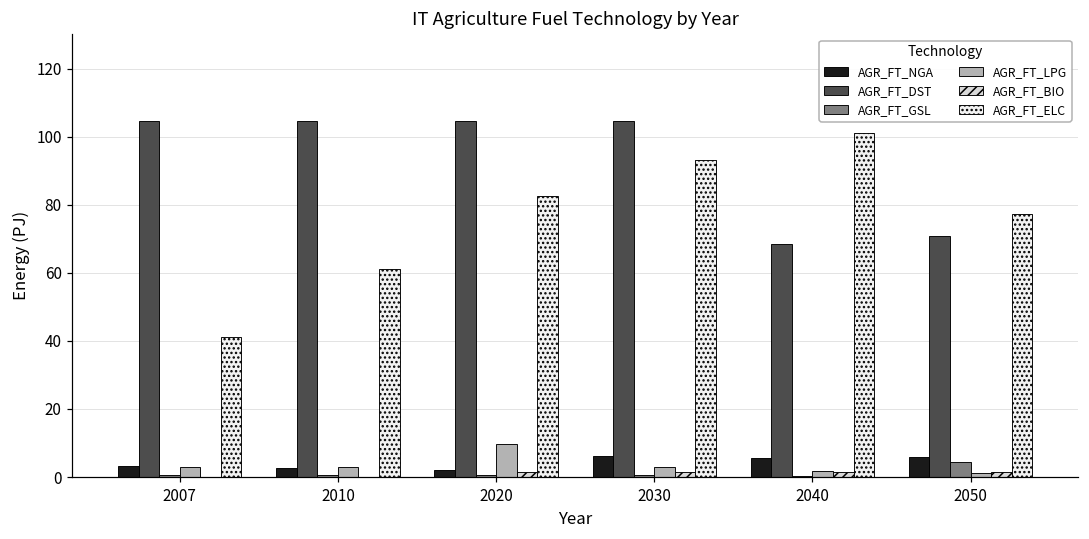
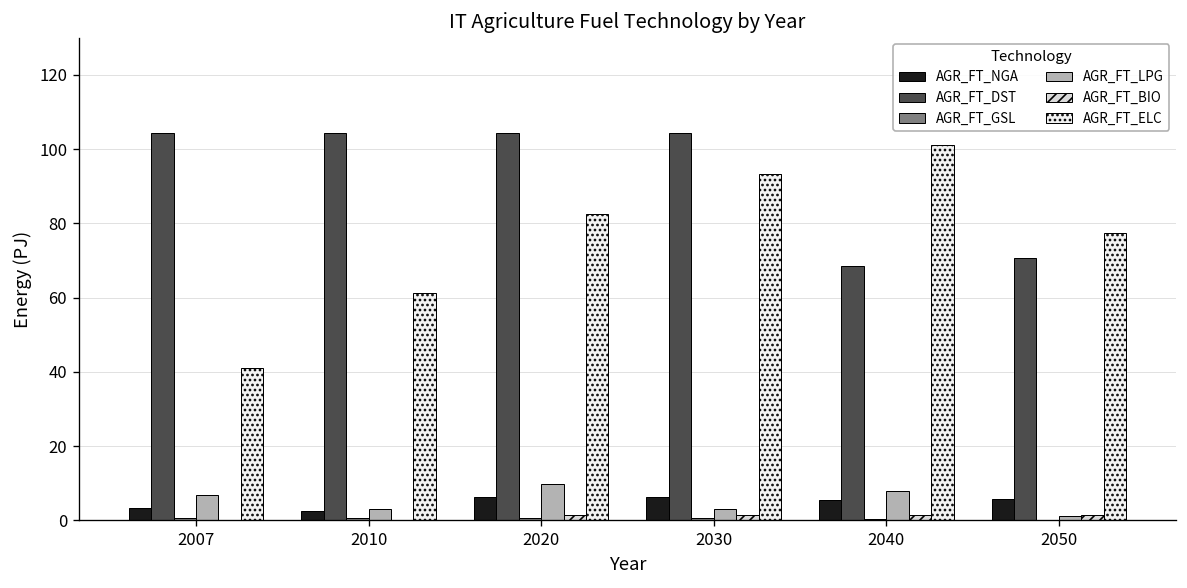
AGR_FT_LPG, 2007: 3 -> 7
AGR_FT_NGA, 2020: 2 -> 6
AGR_FT_LPG, 2040: 2 -> 8
AGR_FT_GSL, 2050: 4 -> 0
